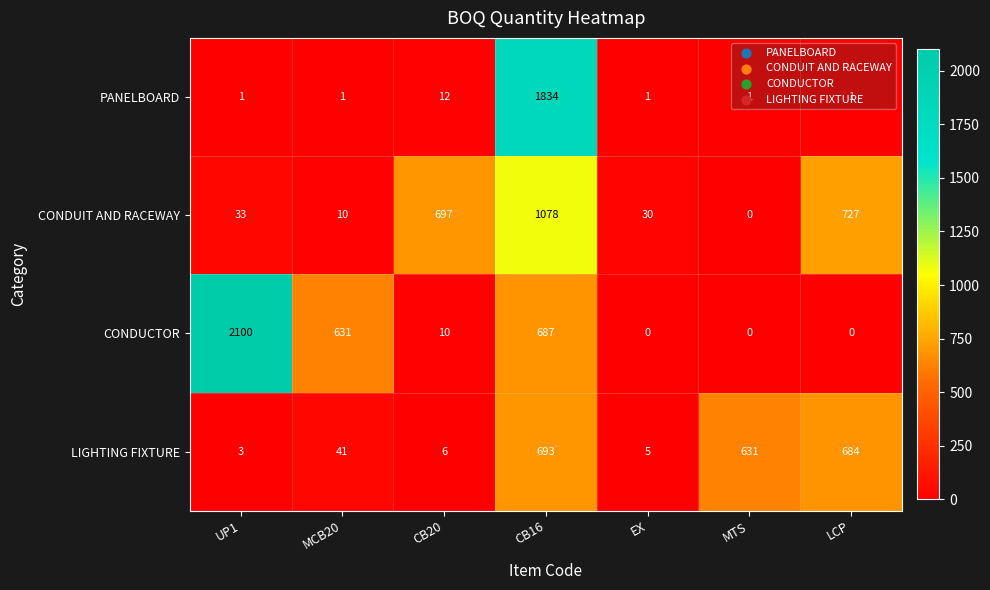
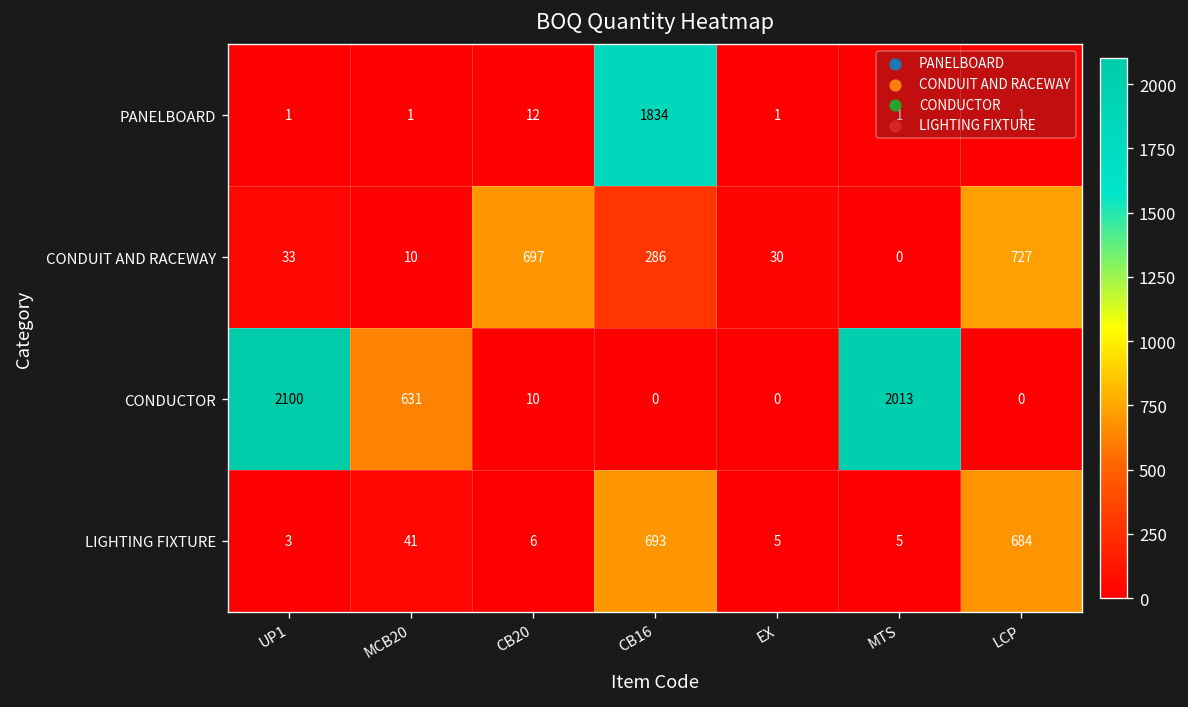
CONDUIT AND RACEWAY, CB16: 1078 -> 286
CONDUCTOR, CB16: 687 -> 0
CONDUCTOR, MTS: 0 -> 2013
LIGHTING FIXTURE, MTS: 631 -> 5
